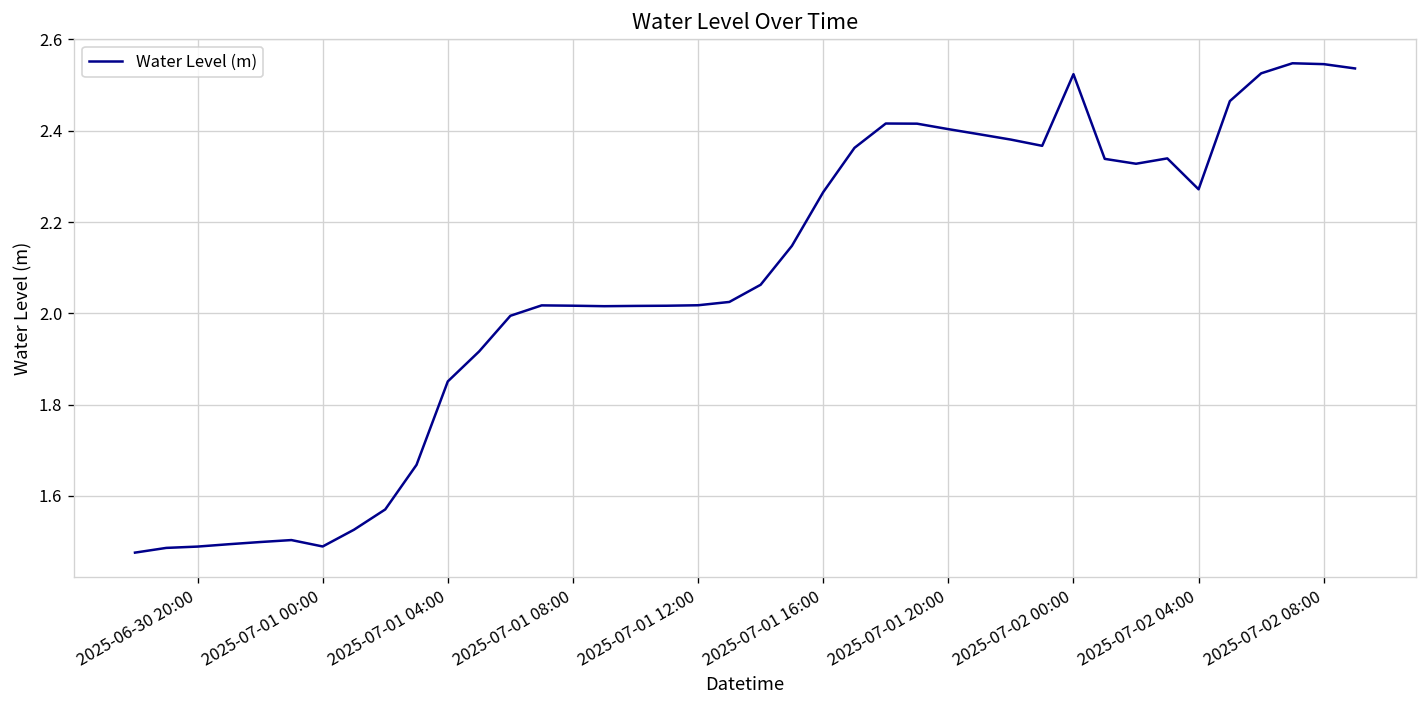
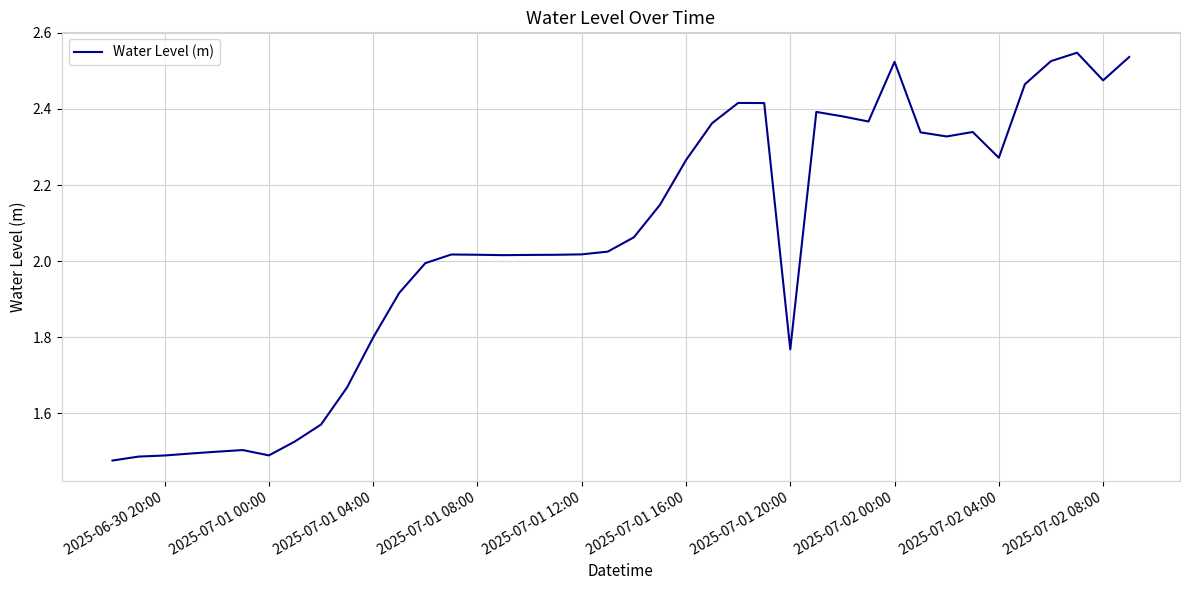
2025-07-01 04:00: 1.85 -> 1.80
2025-07-01 20:00: 2.40 -> 1.77
2025-07-02 08:00: 2.55 -> 2.48
